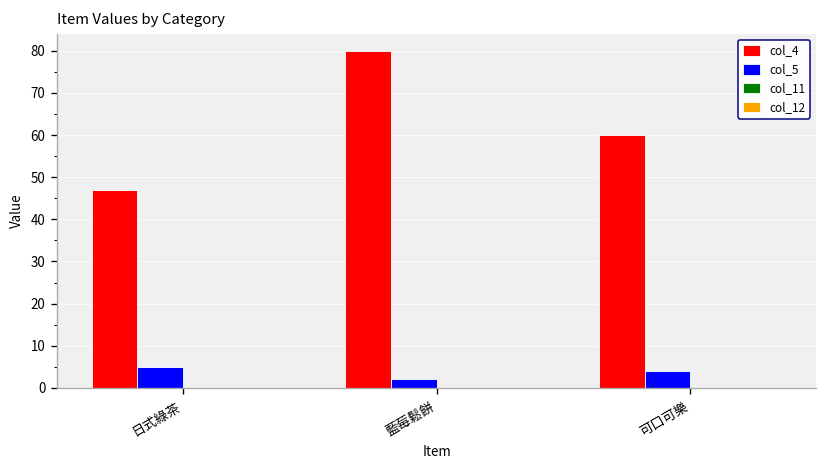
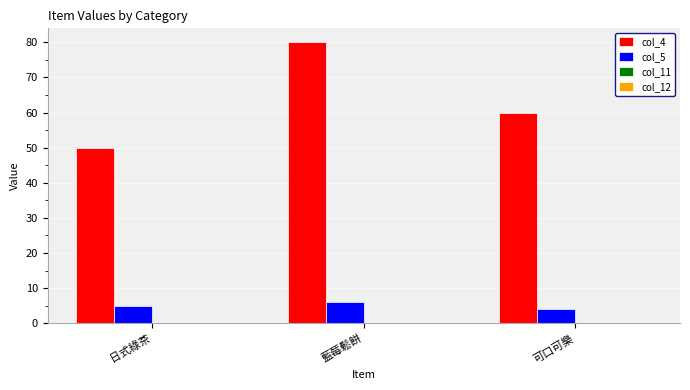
col_4, 日式綠茶: 47 -> 50
col_5, 藍莓鬆餅: 2 -> 6
